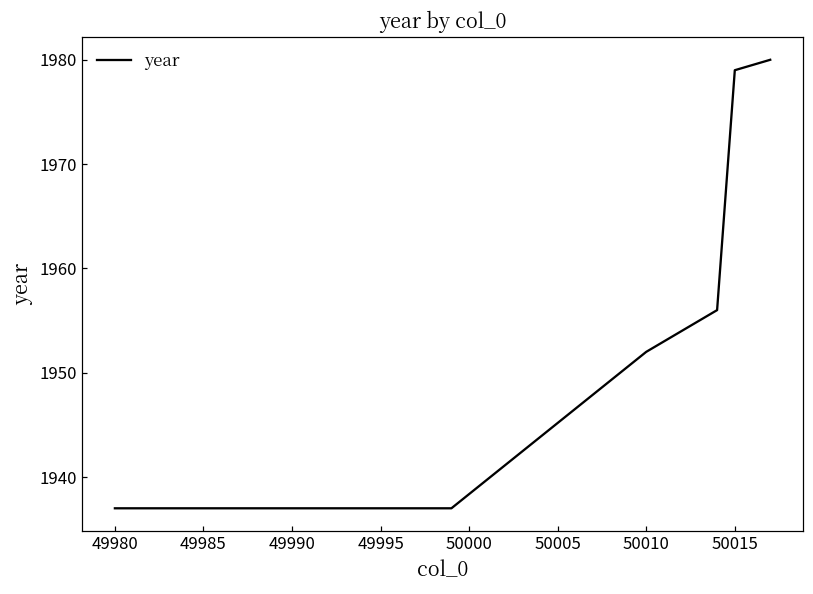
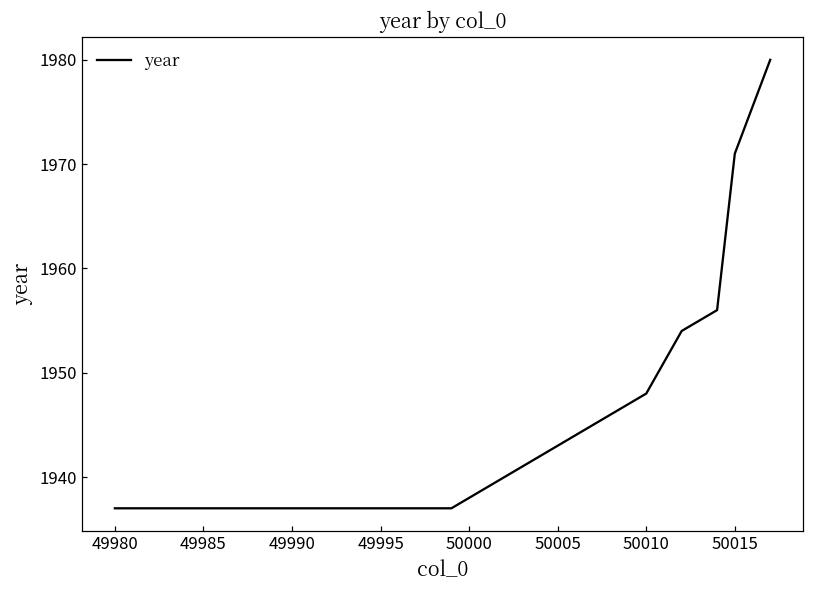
50010: 1952 -> 1948
50015: 1979 -> 1971
